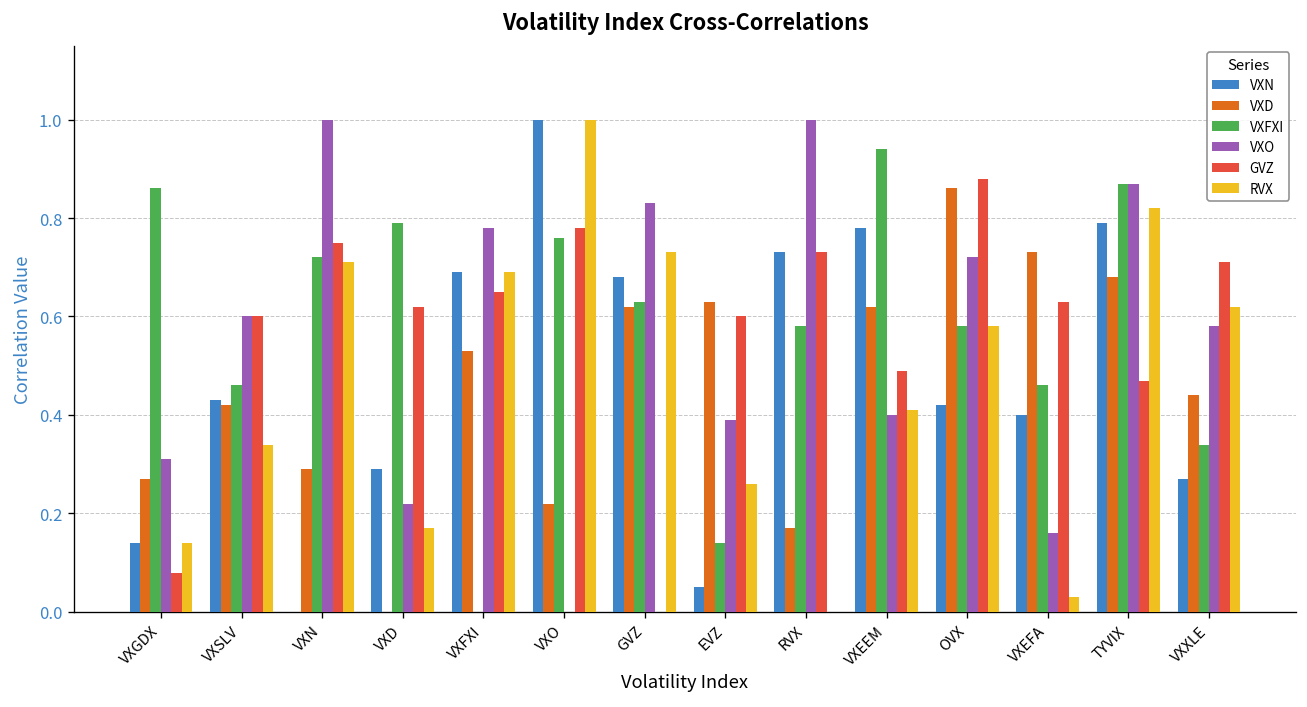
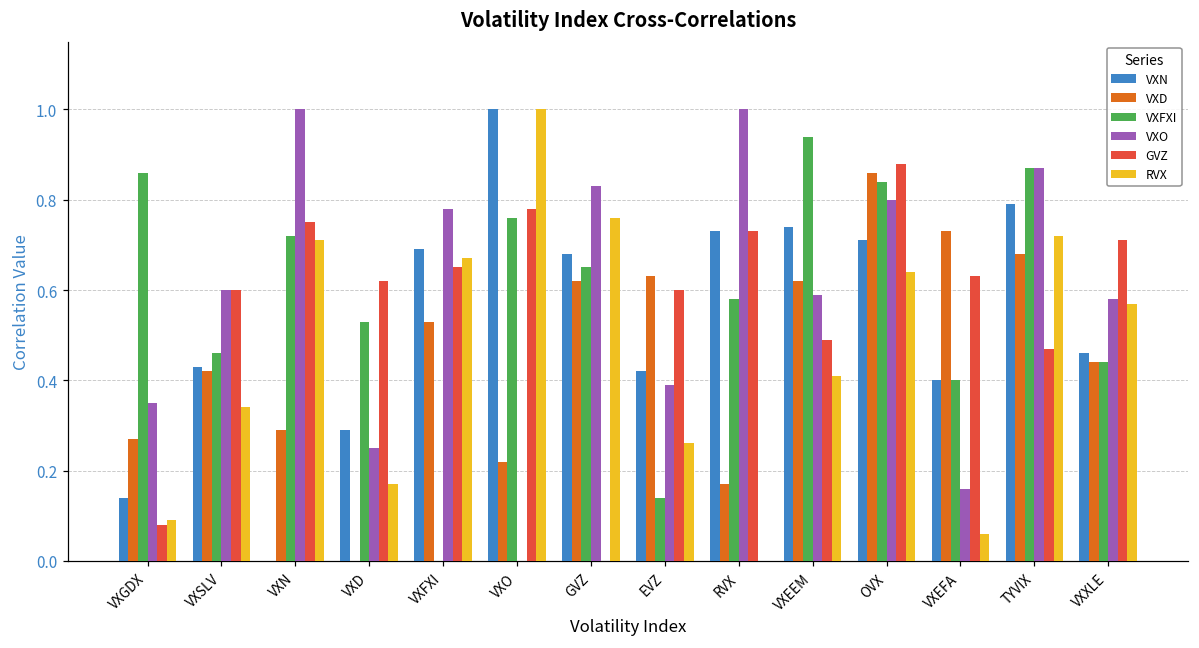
VXO, VXGDX: 0.31 -> 0.35
RVX, VXGDX: 0.14 -> 0.09
VXFXI, VXD: 0.79 -> 0.53
VXO, VXD: 0.22 -> 0.25
RVX, VXFXI: 0.69 -> 0.67
VXFXI, GVZ: 0.63 -> 0.65
RVX, GVZ: 0.73 -> 0.76
VXN, EVZ: 0.05 -> 0.42
VXN, VXEEM: 0.78 -> 0.74
VXO, VXEEM: 0.40 -> 0.59
VXN, OVX: 0.42 -> 0.71
VXFXI, OVX: 0.58 -> 0.84
VXO, OVX: 0.72 -> 0.80
RVX, OVX: 0.58 -> 0.64
VXFXI, VXEFA: 0.46 -> 0.40
RVX, VXEFA: 0.03 -> 0.06
RVX, TYVIX: 0.82 -> 0.72
VXN, VXXLE: 0.27 -> 0.46
VXFXI, VXXLE: 0.34 -> 0.44
RVX, VXXLE: 0.62 -> 0.57
